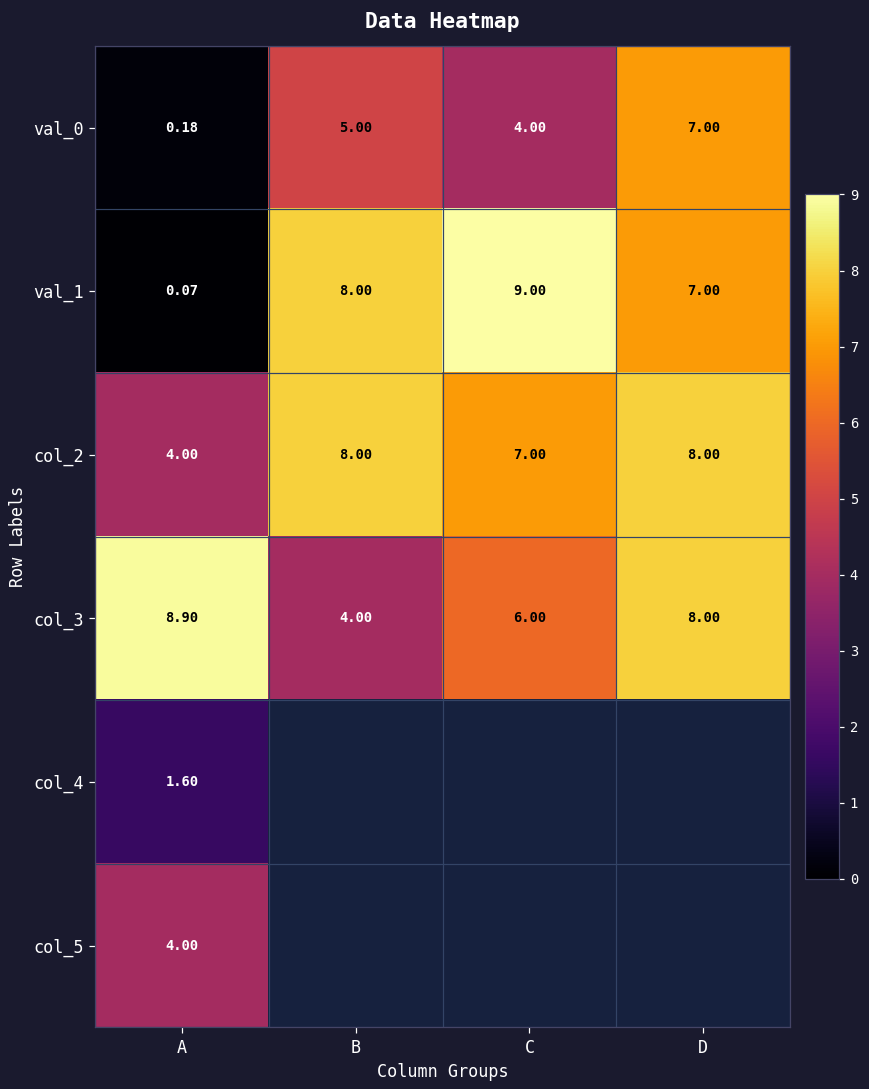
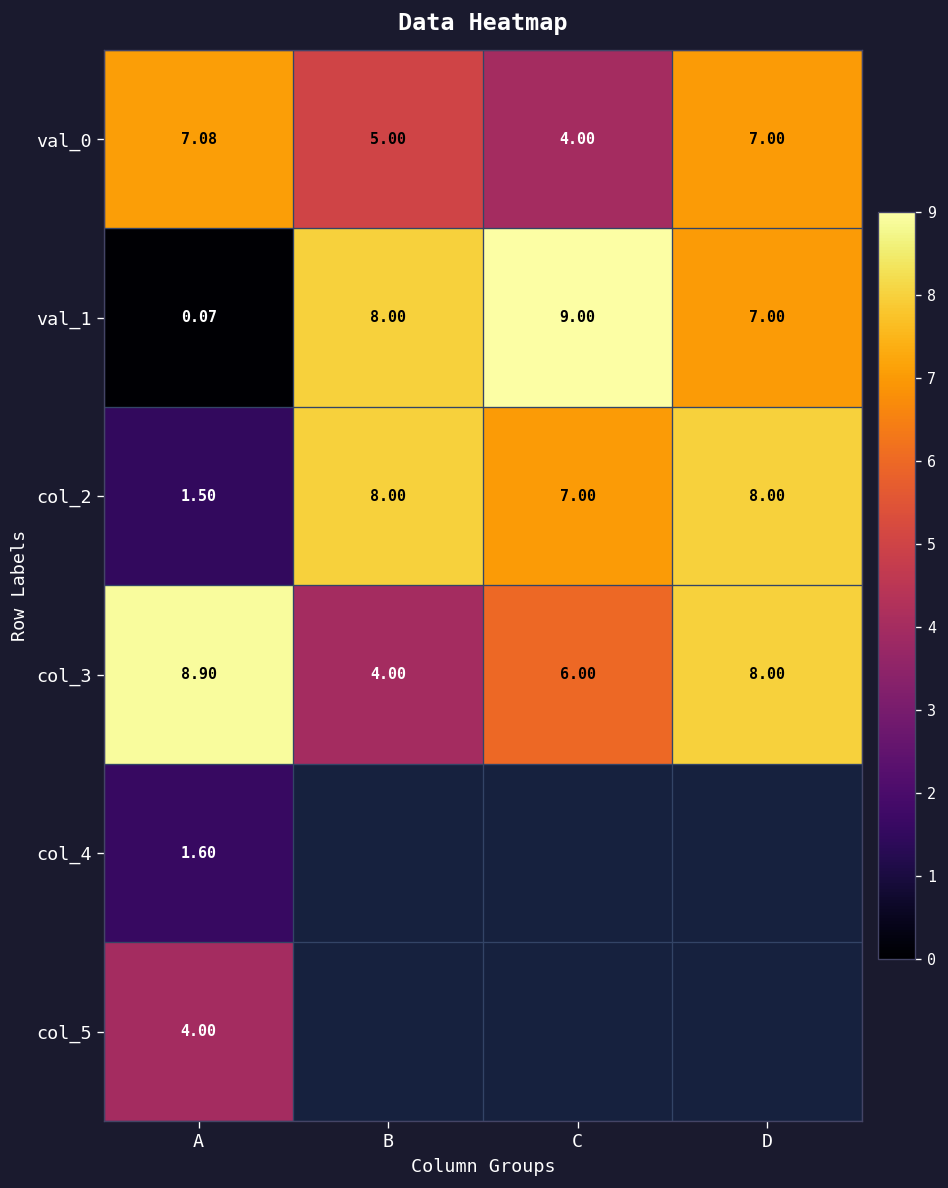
val_0, A: 0.18 -> 7.08
col_2, A: 4.00 -> 1.50
